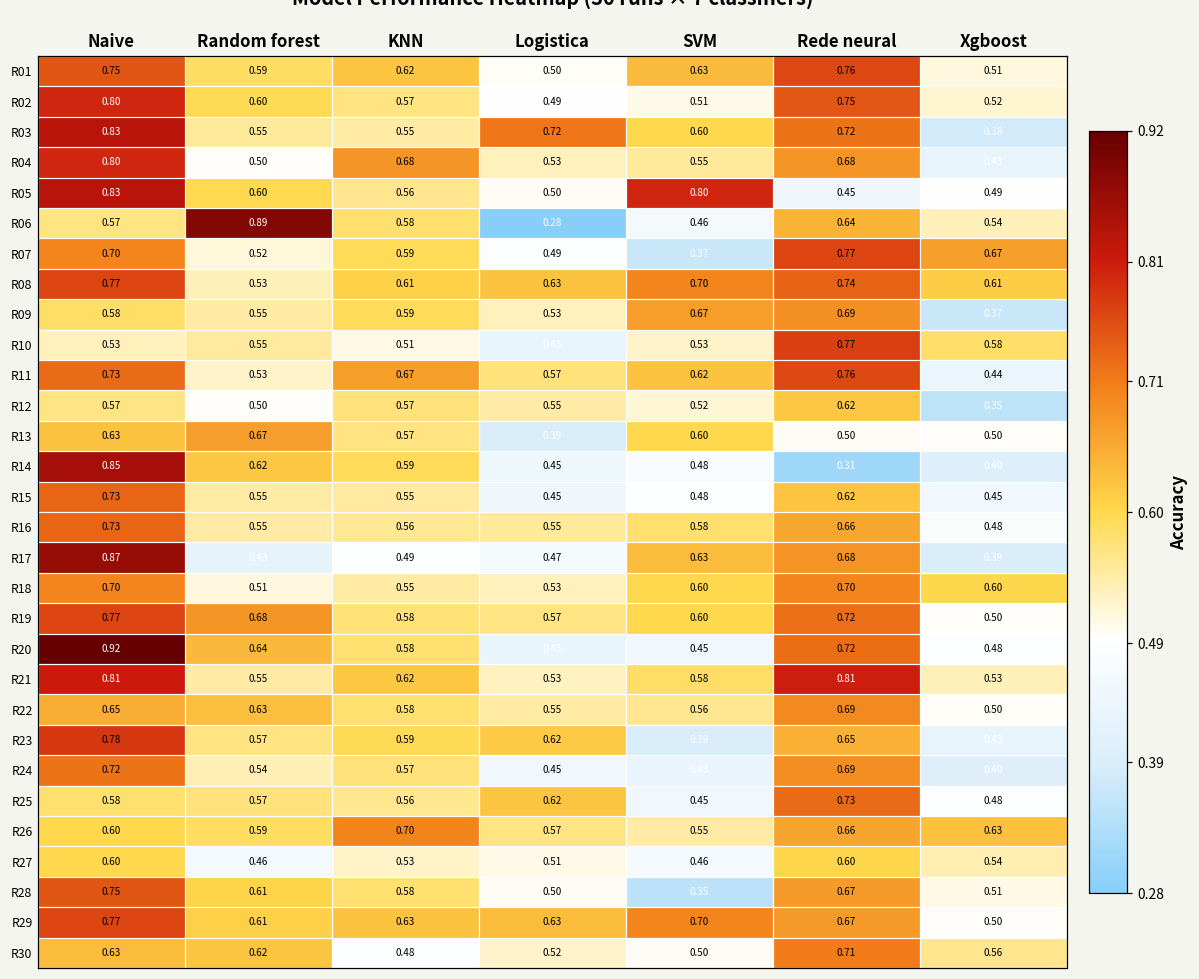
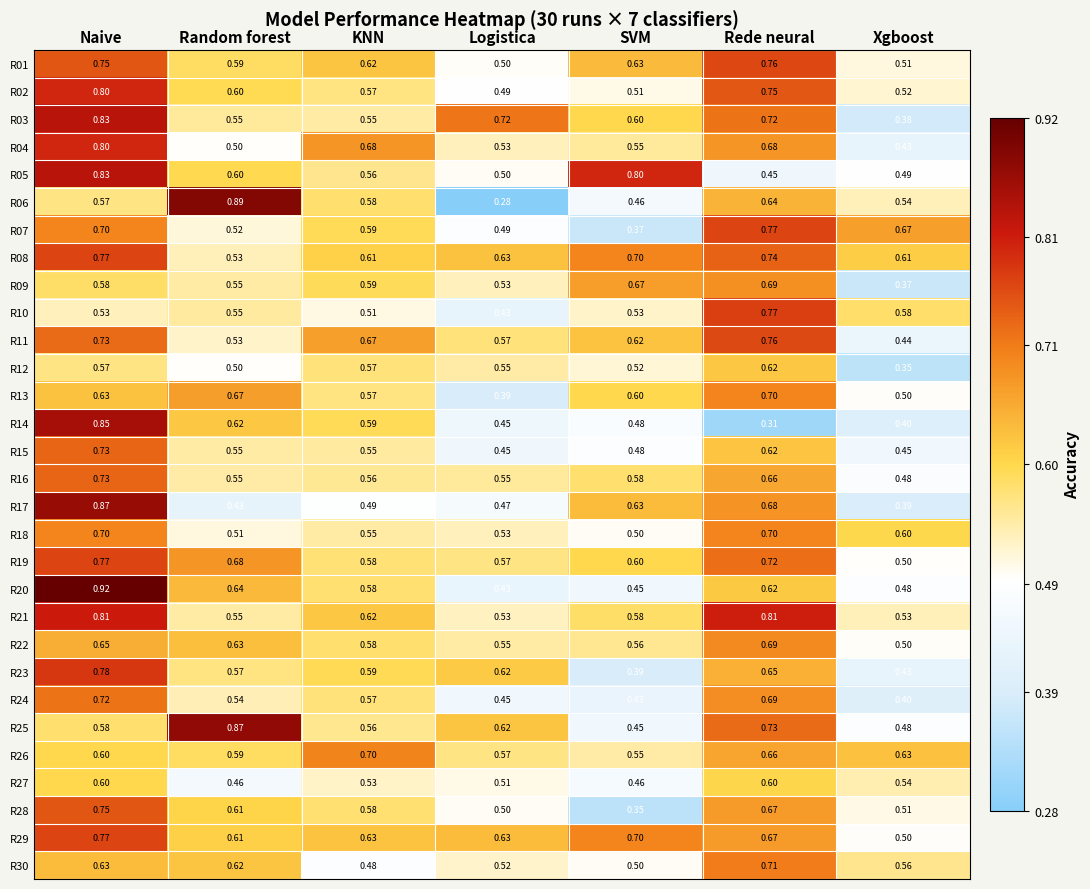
R13, Rede neural: 0.50 -> 0.70
R18, SVM: 0.60 -> 0.50
R20, Rede neural: 0.72 -> 0.62
R25, Random forest: 0.57 -> 0.87
